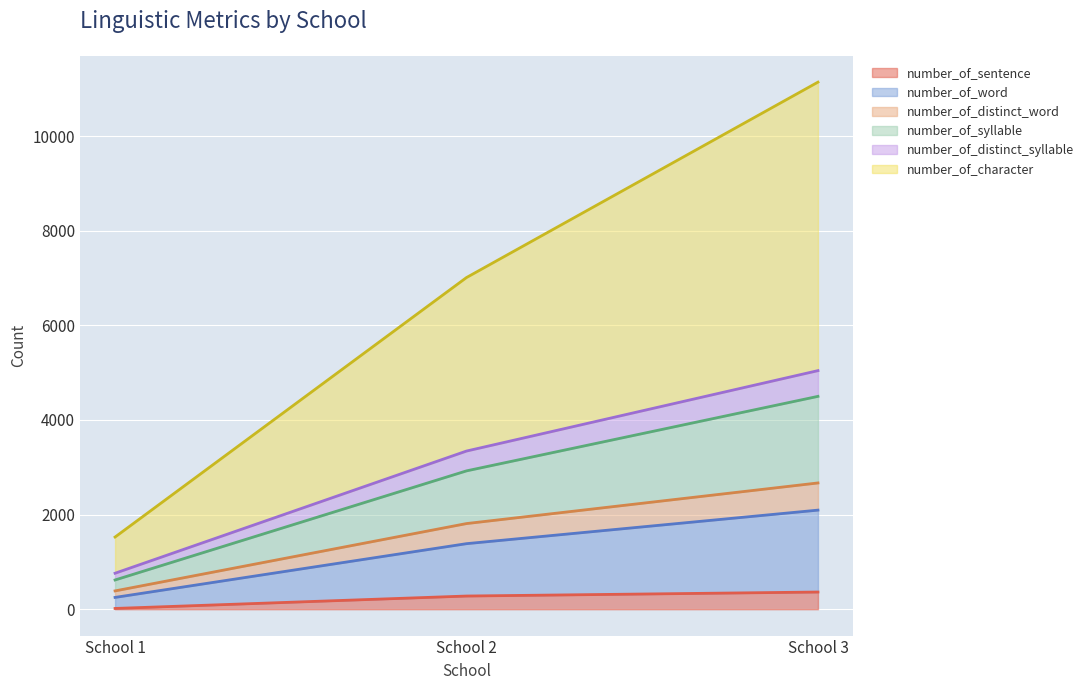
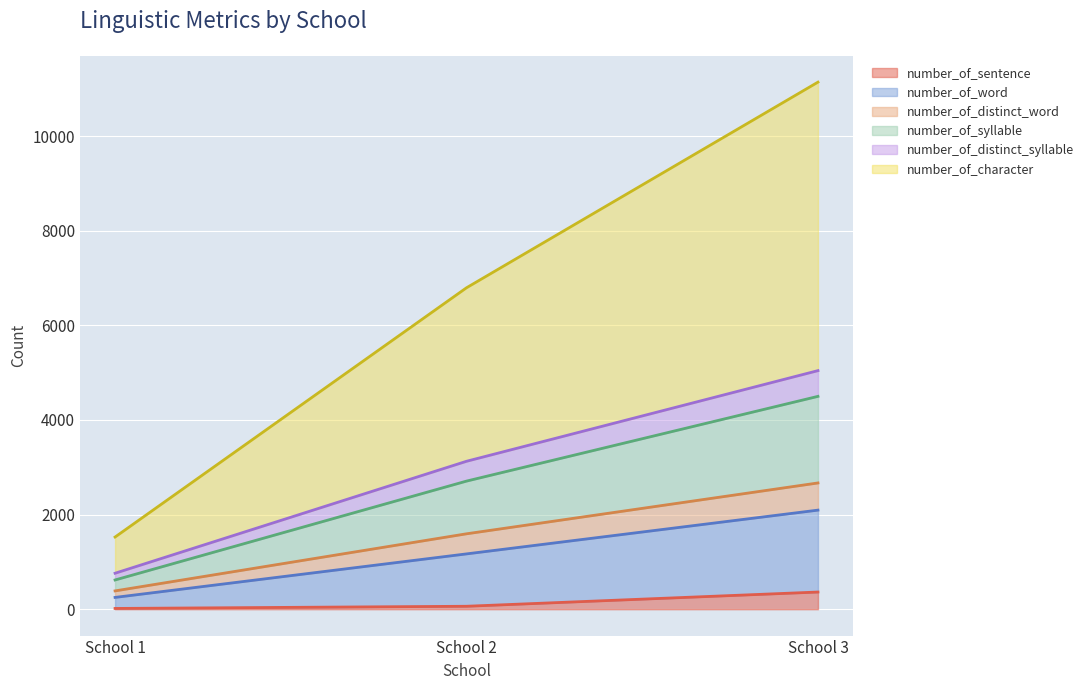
number_of_sentence, School 2: 300 -> 100
